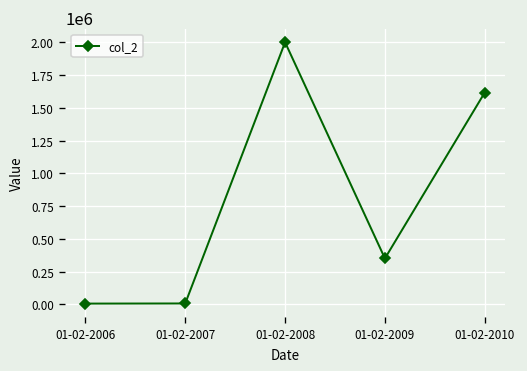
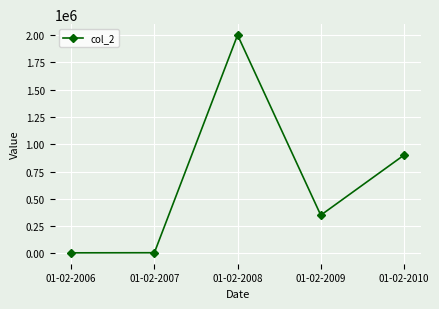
01-02-2010: 1620000 -> 900000
